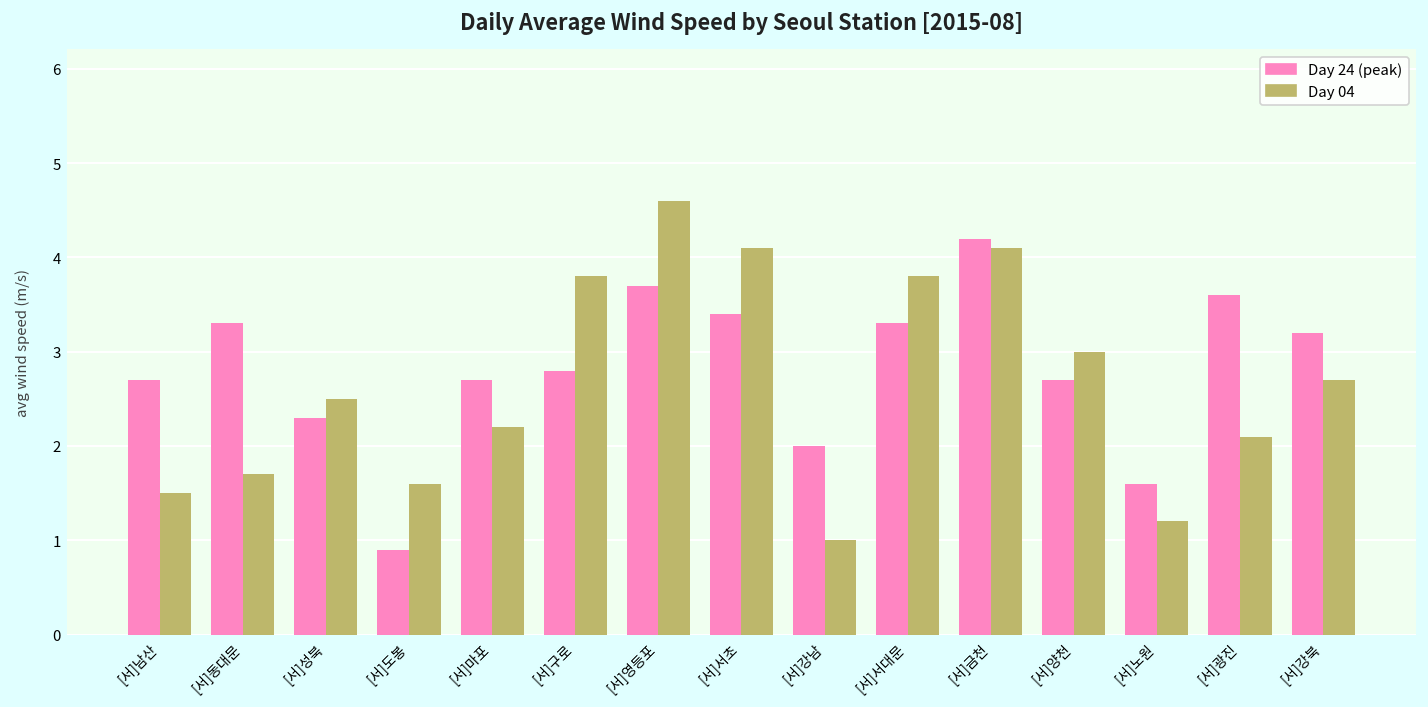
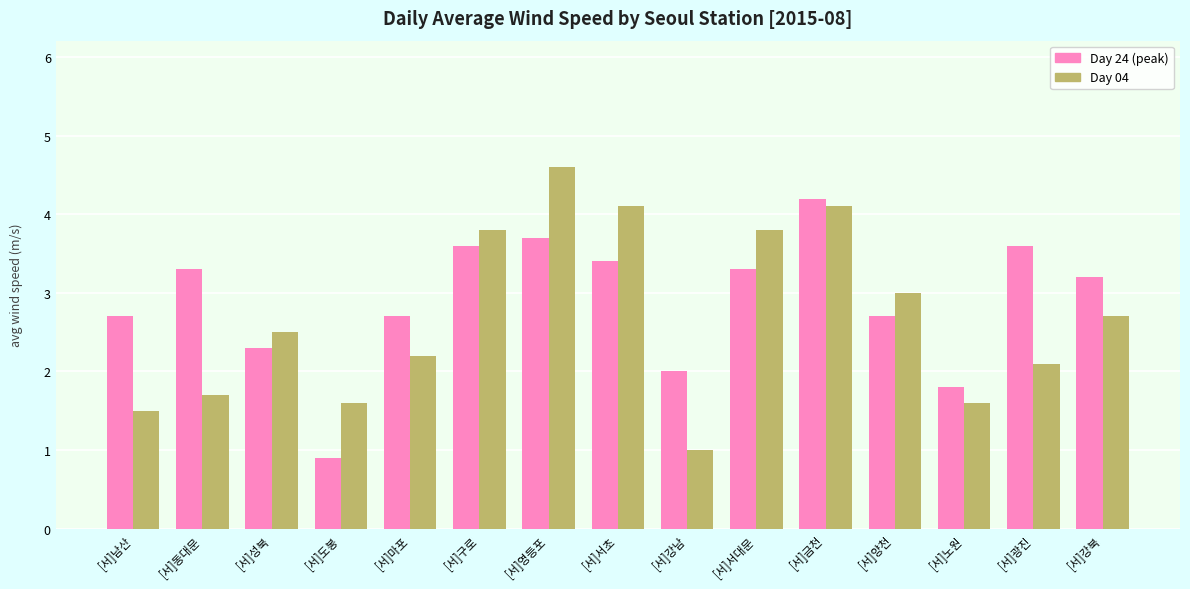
Day 24 (peak), [서]구로: 2.8 -> 3.6
Day 24 (peak), [서]노원: 1.6 -> 1.8
Day 04, [서]노원: 1.2 -> 1.6
